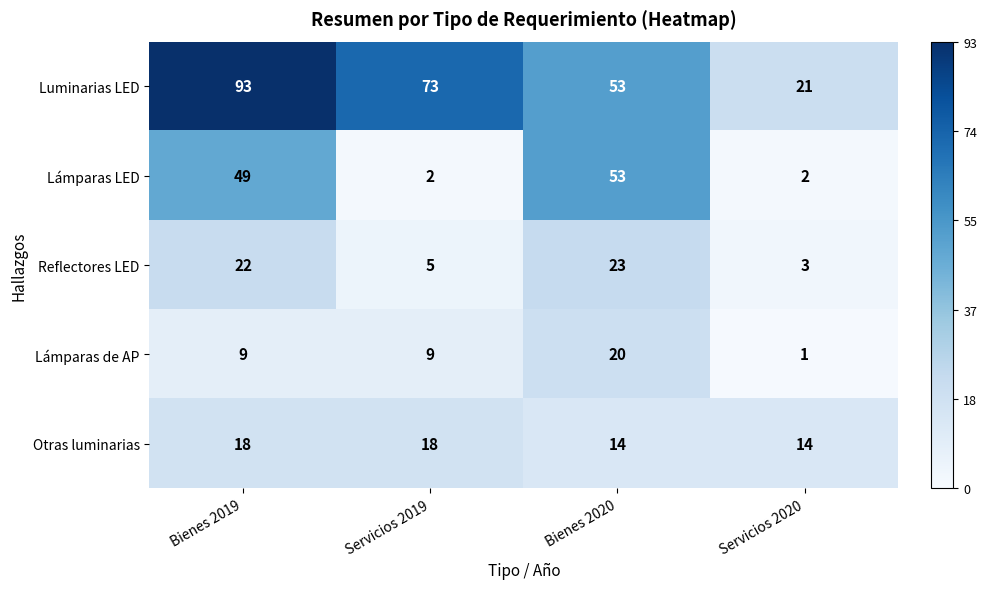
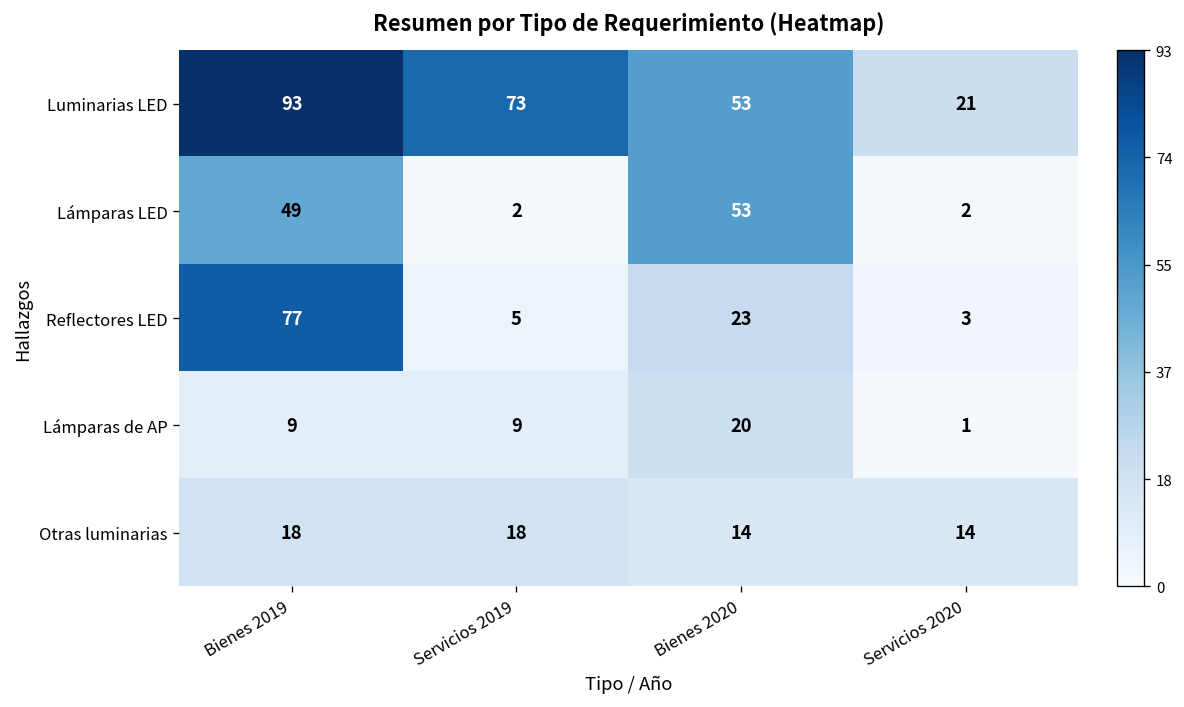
Reflectores LED, Bienes 2019: 22 -> 77
